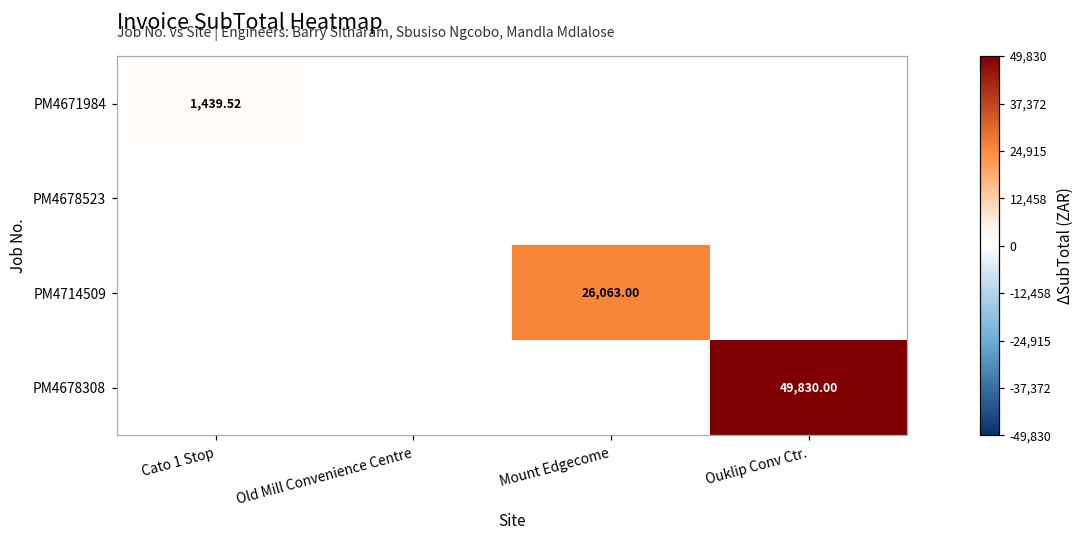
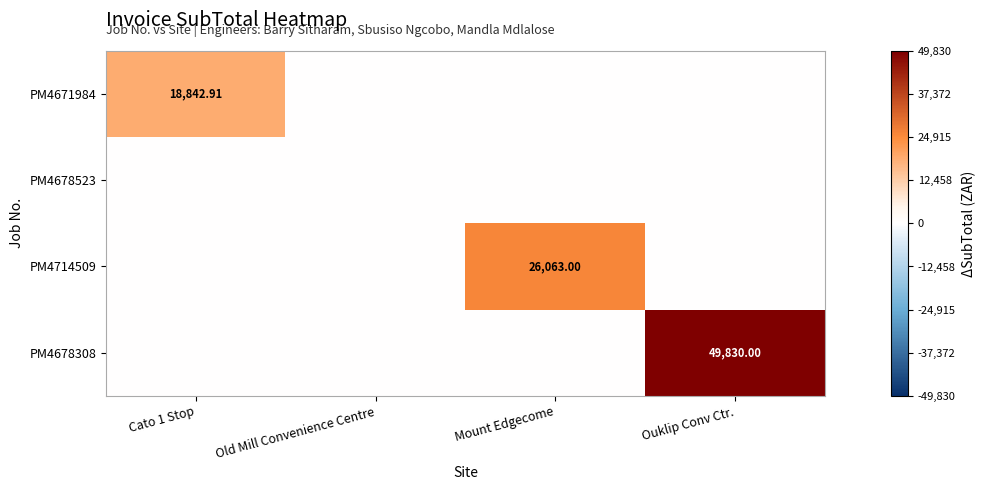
PM4671984, Cato 1 Stop: 1,439.52 -> 18,842.91
